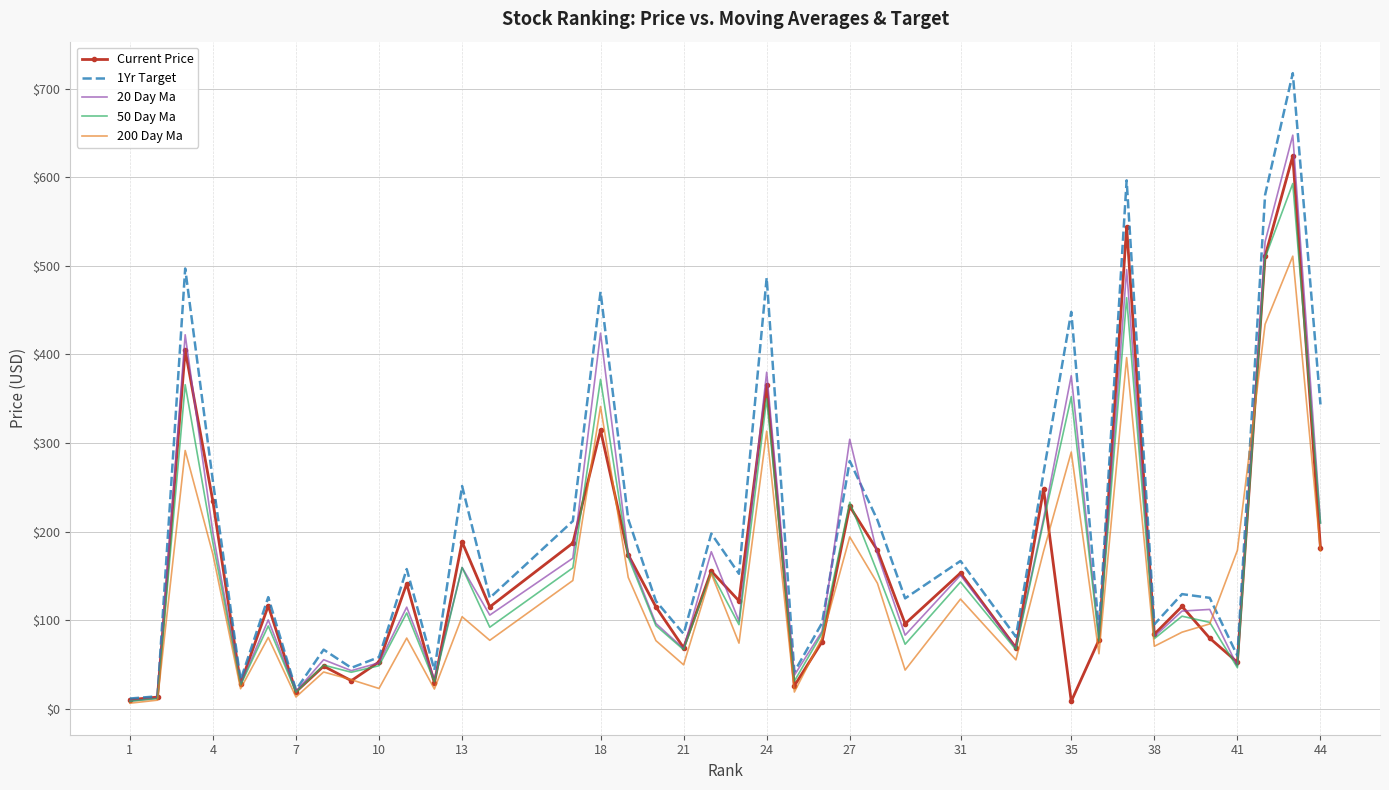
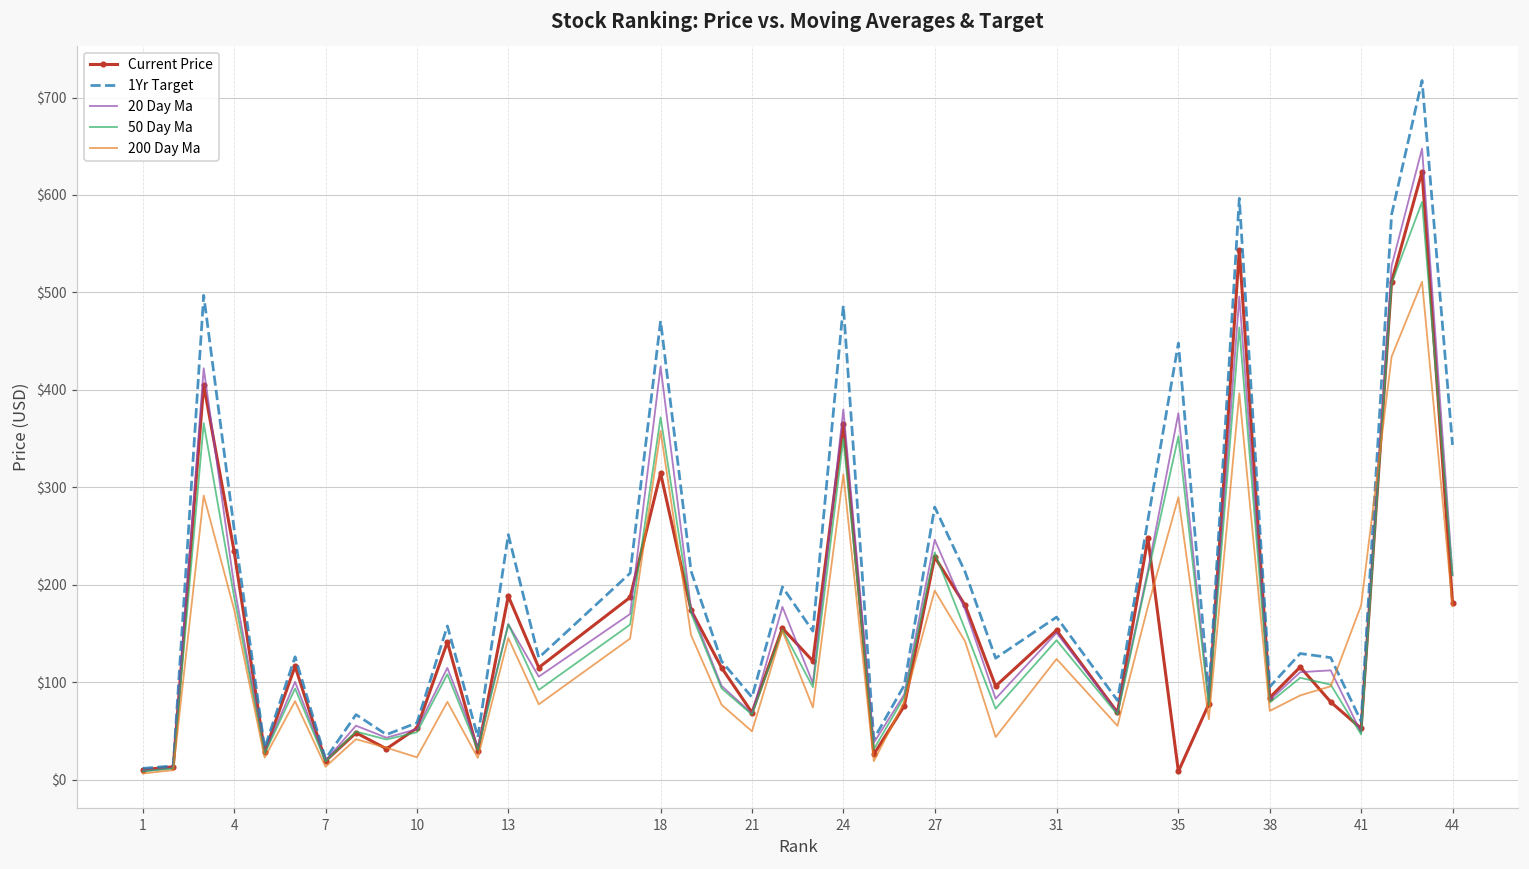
200 Day Ma, 13: $100 -> $150
200 Day Ma, 18: $340 -> $360
20 Day Ma, 27: $300 -> $250
